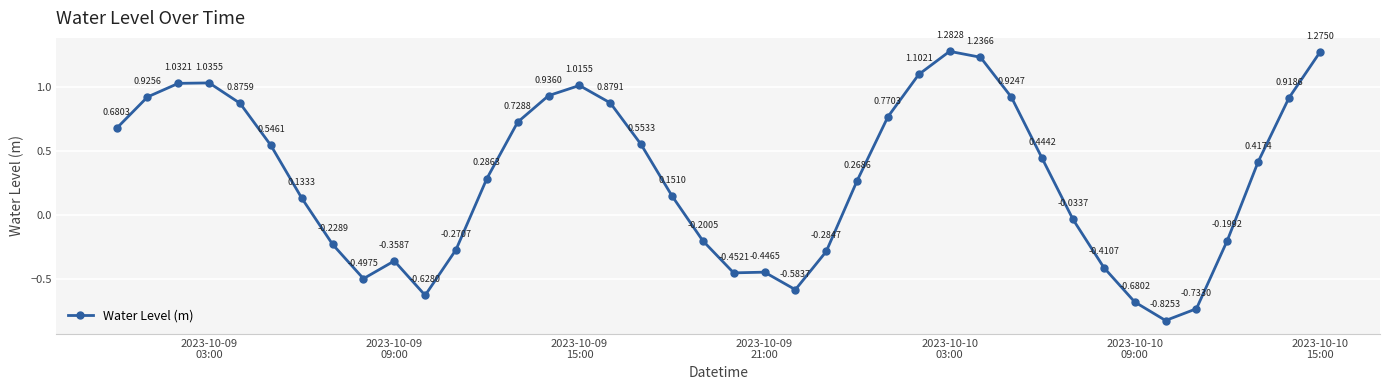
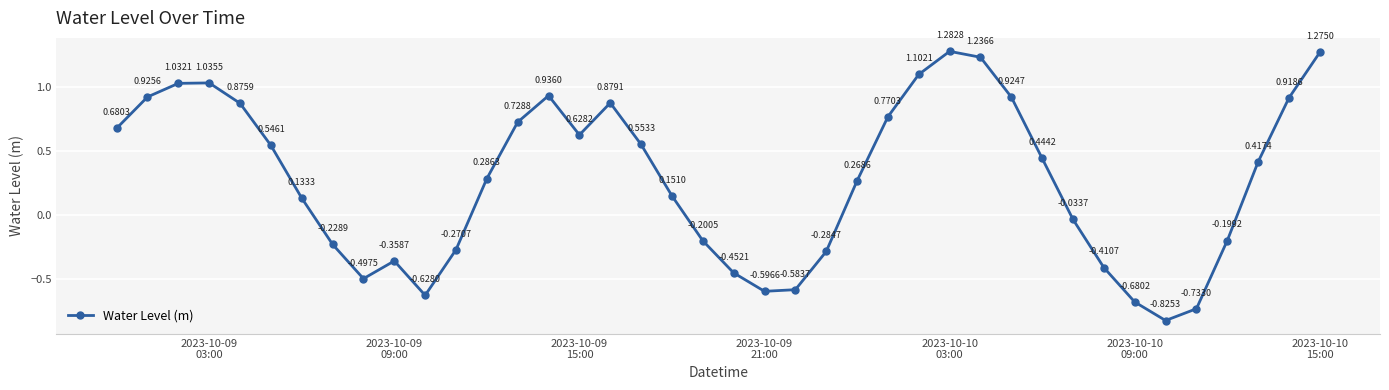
2023-10-09 15:00: 1.0155 -> 0.6282
2023-10-09 21:00: -0.4465 -> -0.5966
